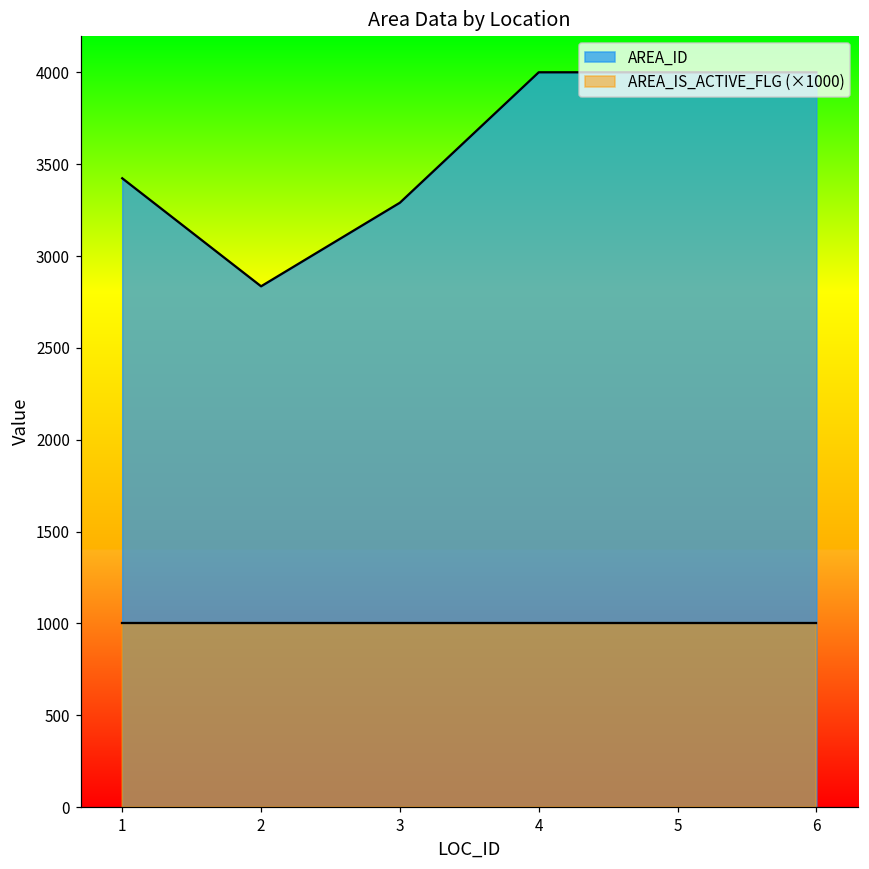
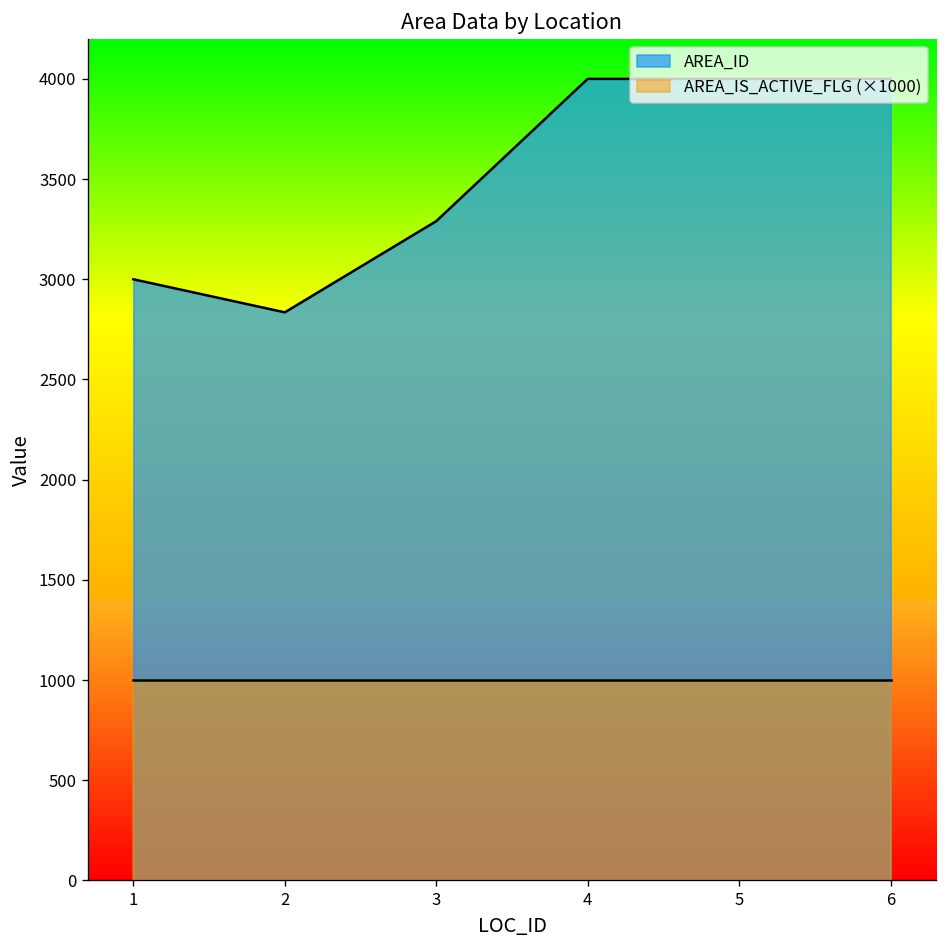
AREA_ID, 1: 3420 -> 3000
